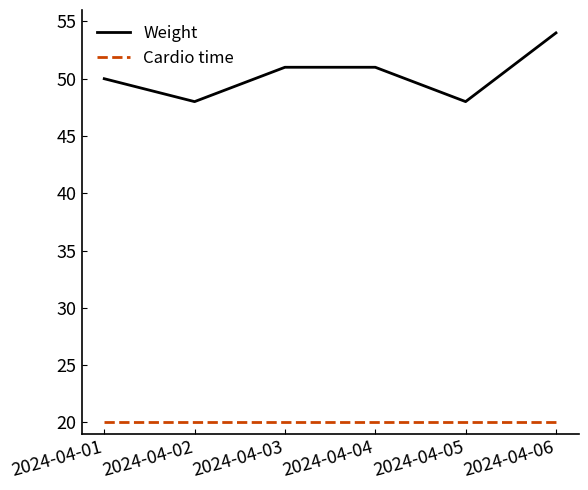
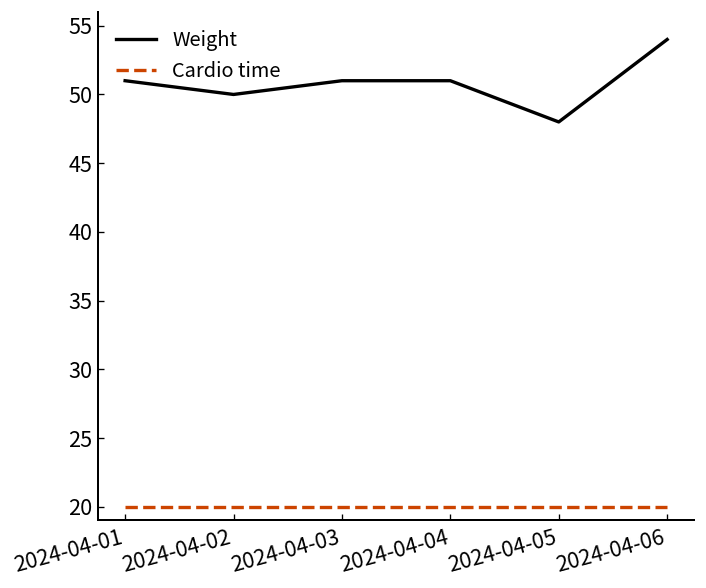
Weight, 2024-04-01: 50 -> 51
Weight, 2024-04-02: 48 -> 50
